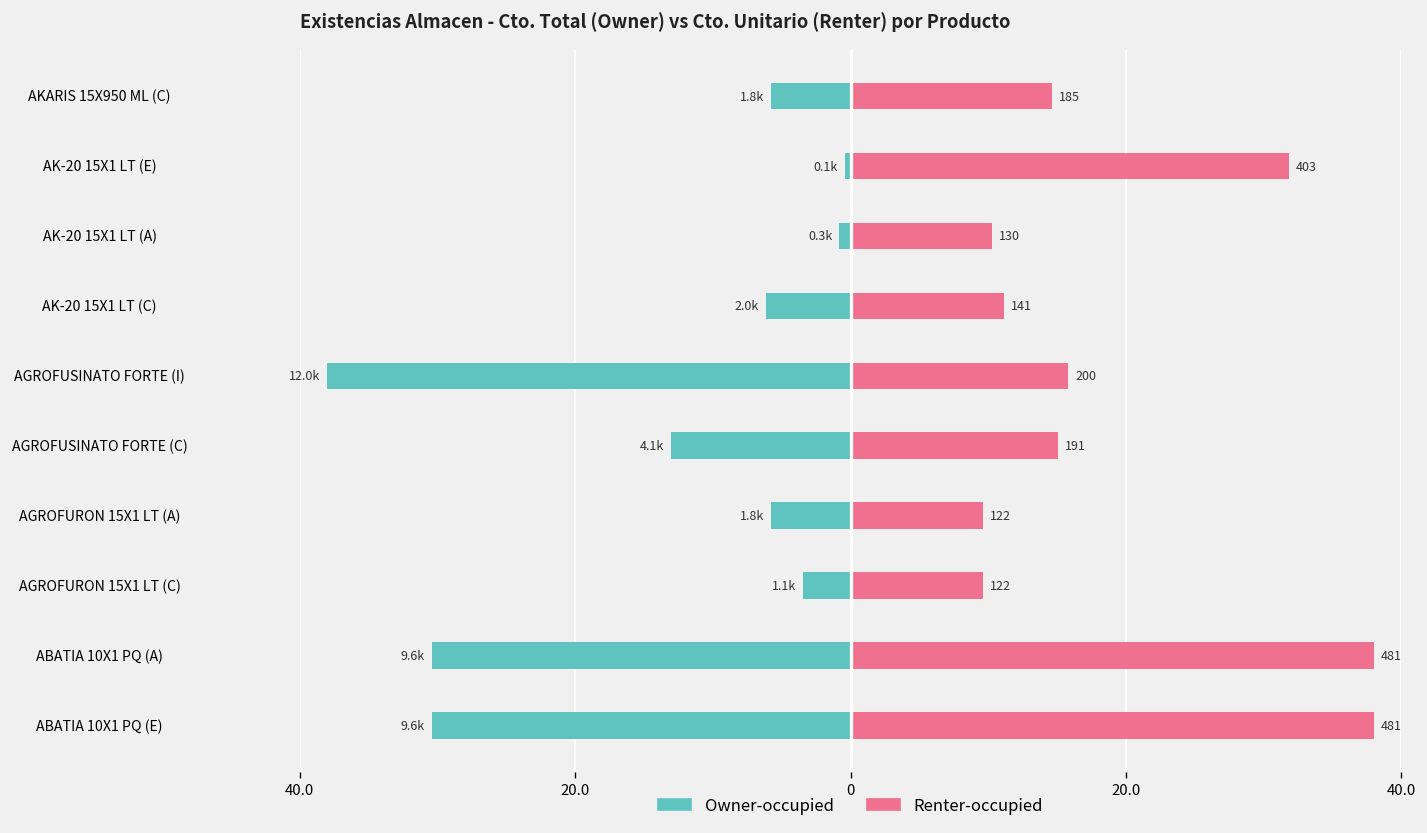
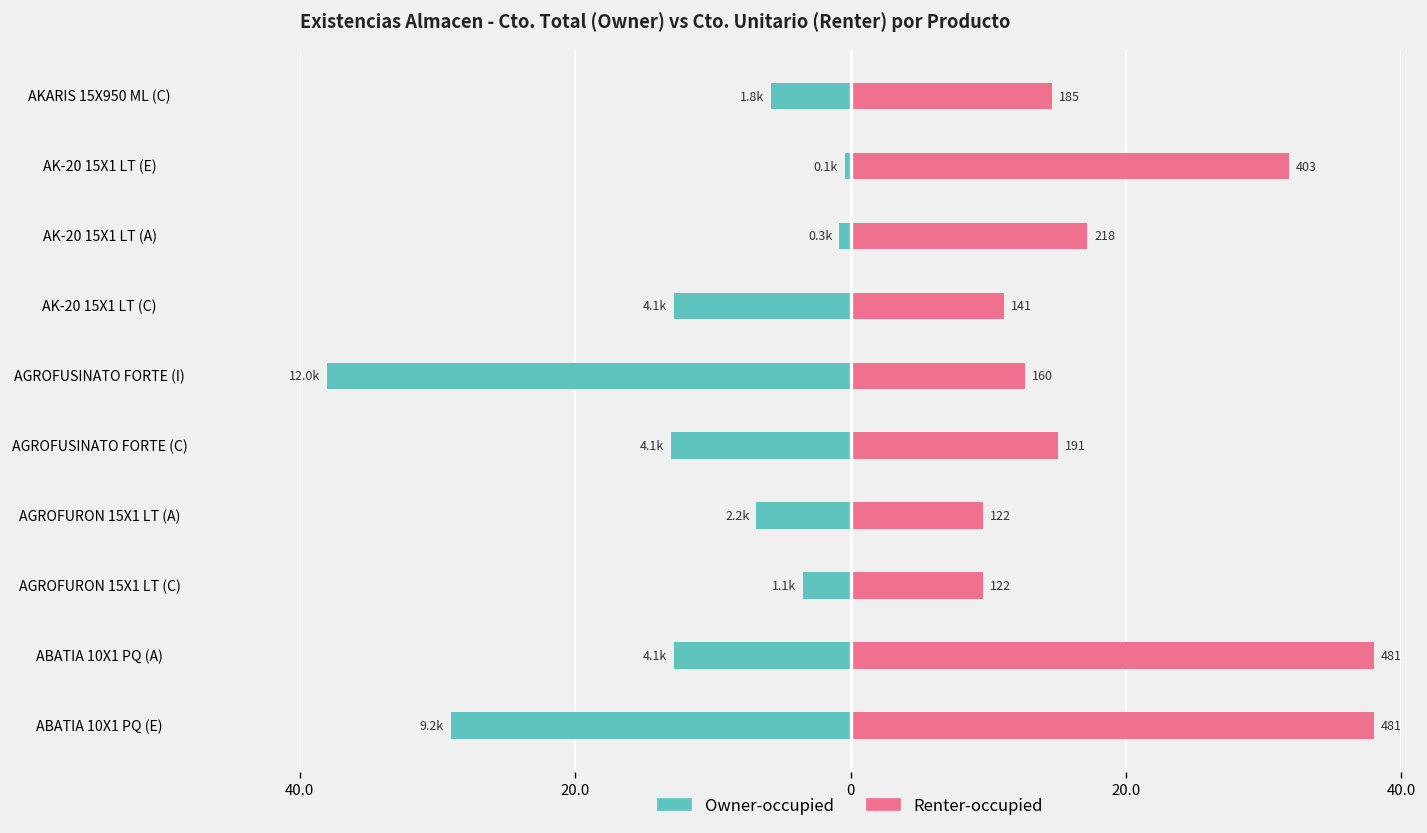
Renter-occupied, AK-20 15X1 LT (A): 130 -> 218
Owner-occupied, AK-20 15X1 LT (C): 2.0k -> 4.1k
Renter-occupied, AGROFUSINATO FORTE (I): 200 -> 160
Owner-occupied, AGROFURON 15X1 LT (A): 1.8k -> 2.2k
Owner-occupied, ABATIA 10X1 PQ (A): 9.6k -> 4.1k
Owner-occupied, ABATIA 10X1 PQ (E): 9.6k -> 9.2k
